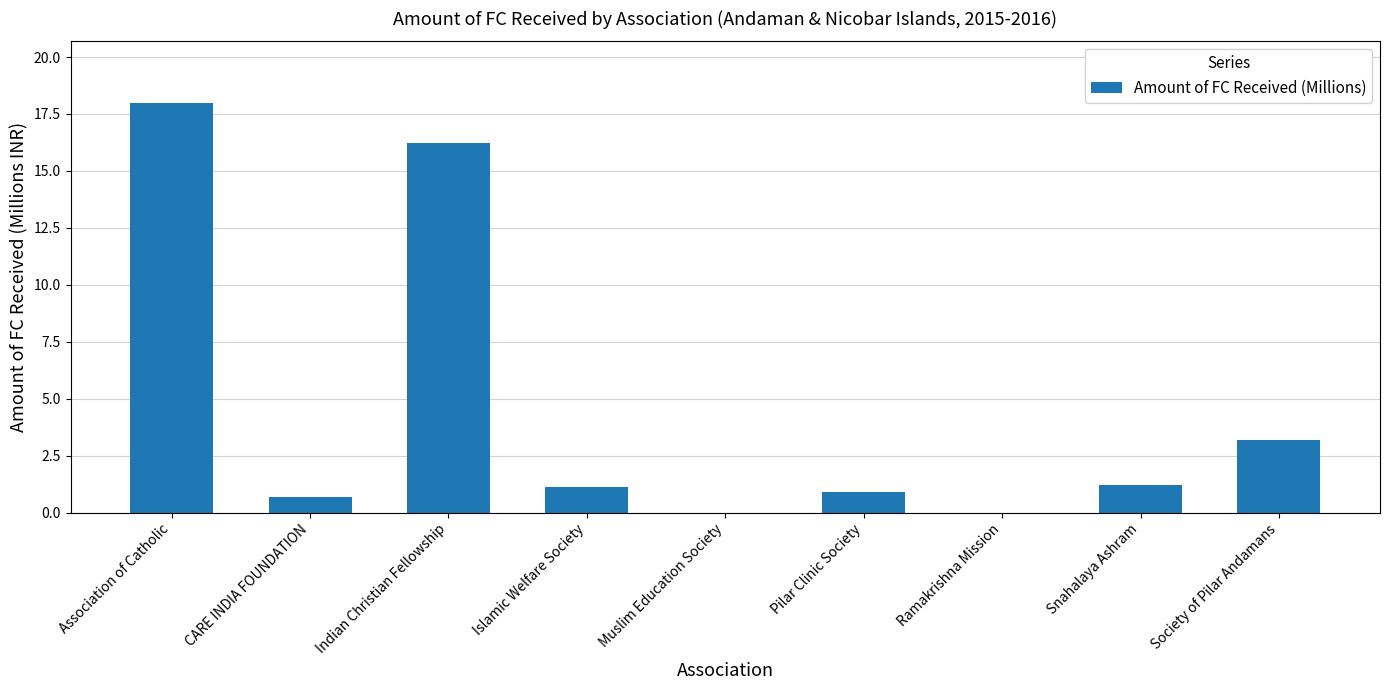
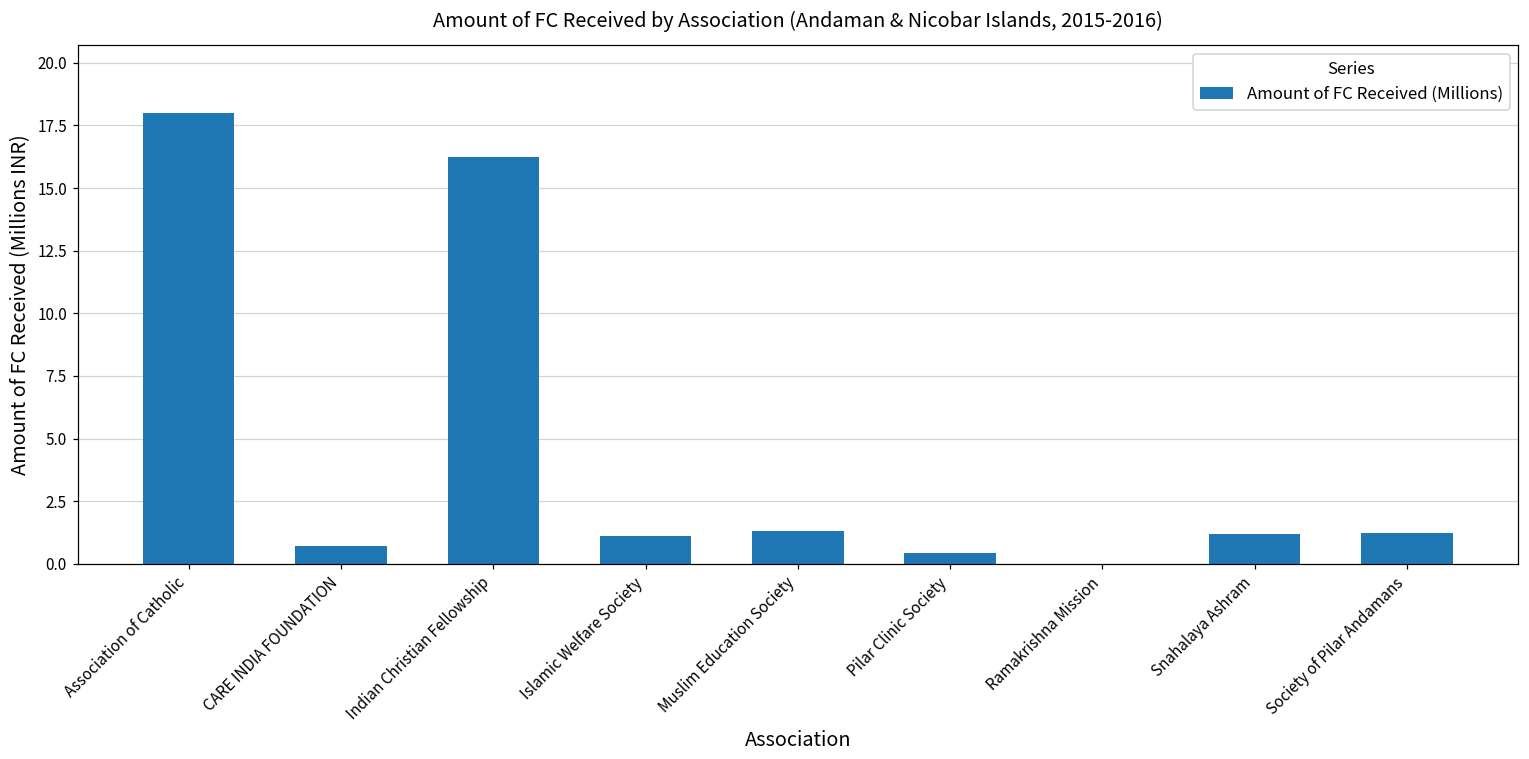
Muslim Education Society: 0.0 -> 1.3
Pilar Clinic Society: 0.9 -> 0.4
Society of Pilar Andamans: 3.2 -> 1.2
